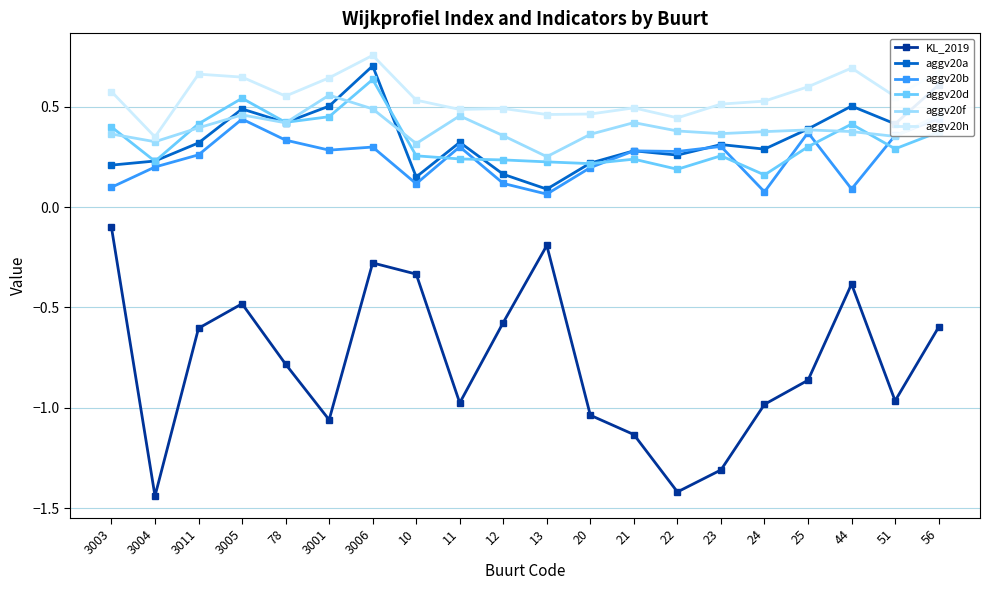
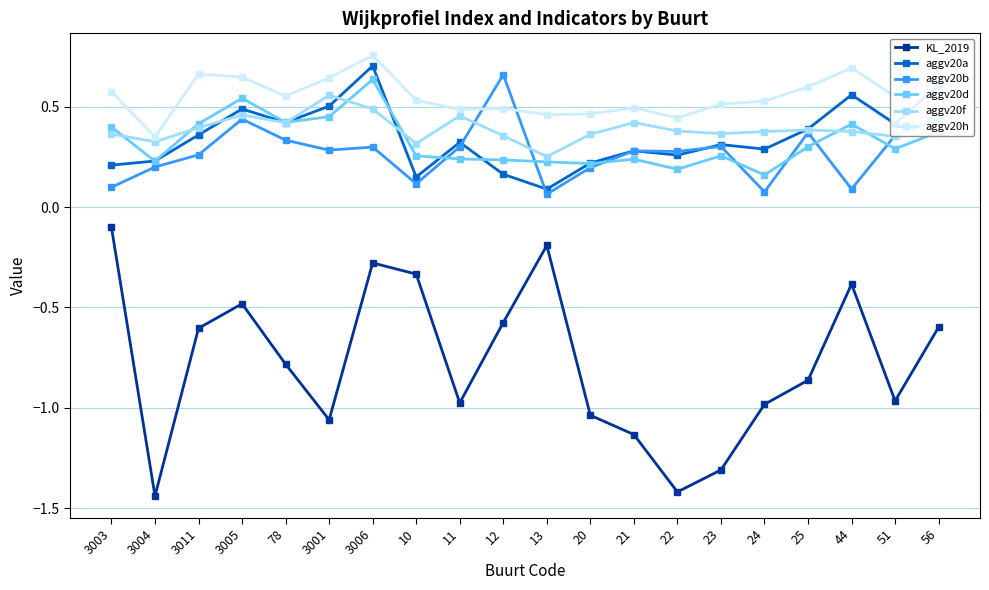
aggv20a, 3011: 0.32 -> 0.36
aggv20b, 12: 0.12 -> 0.66
aggv20a, 44: 0.50 -> 0.56
